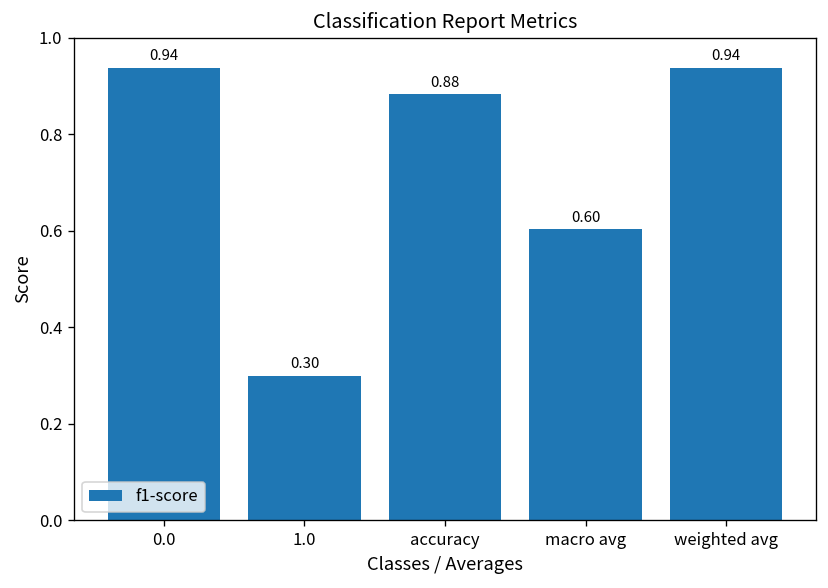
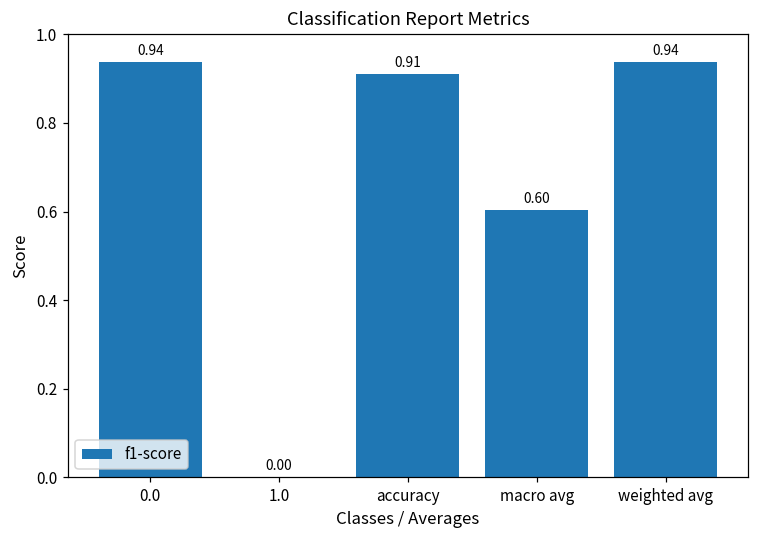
1.0: 0.30 -> 0.00
accuracy: 0.88 -> 0.91
